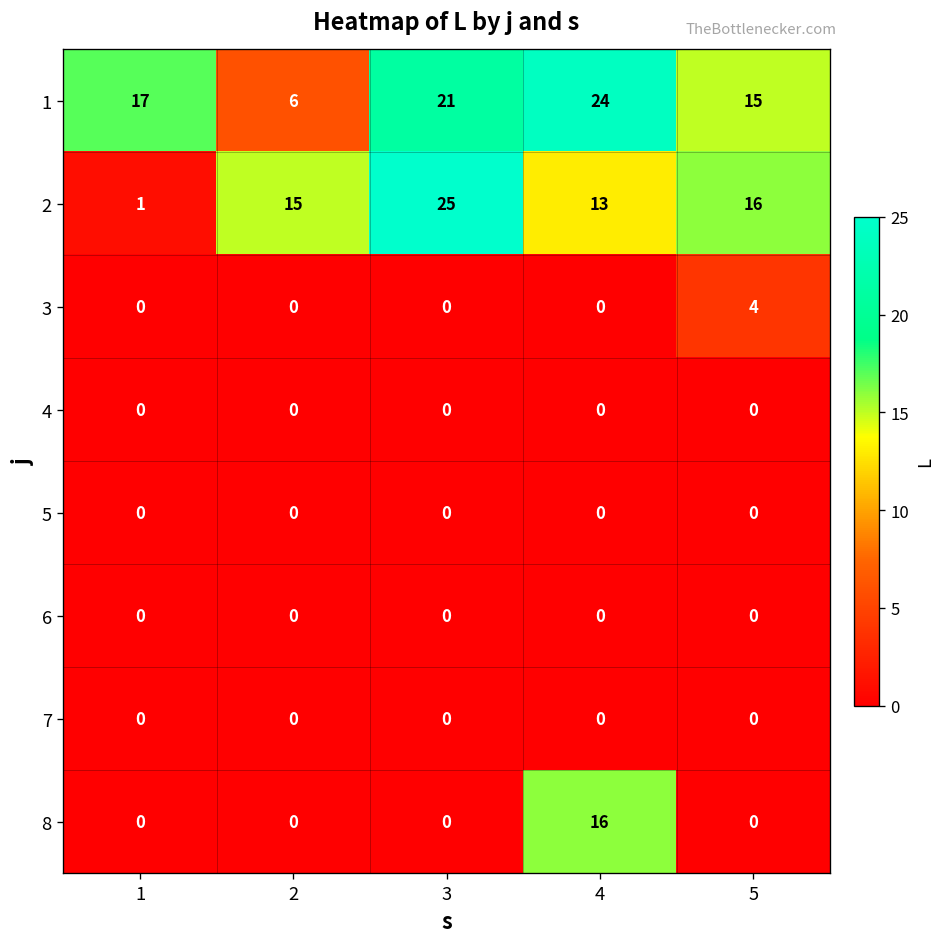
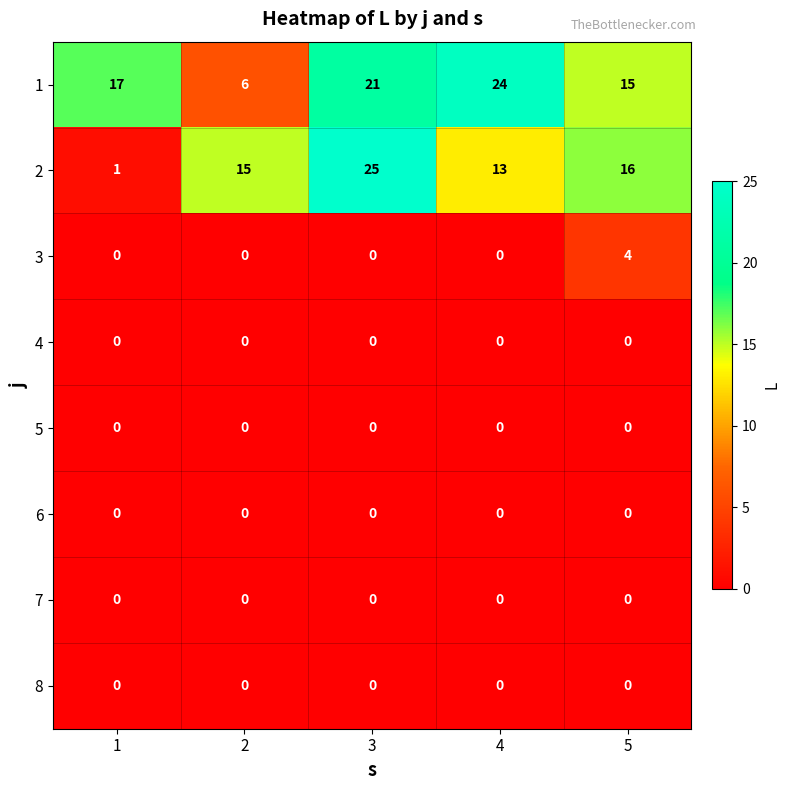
8, 4: 16 -> 0
